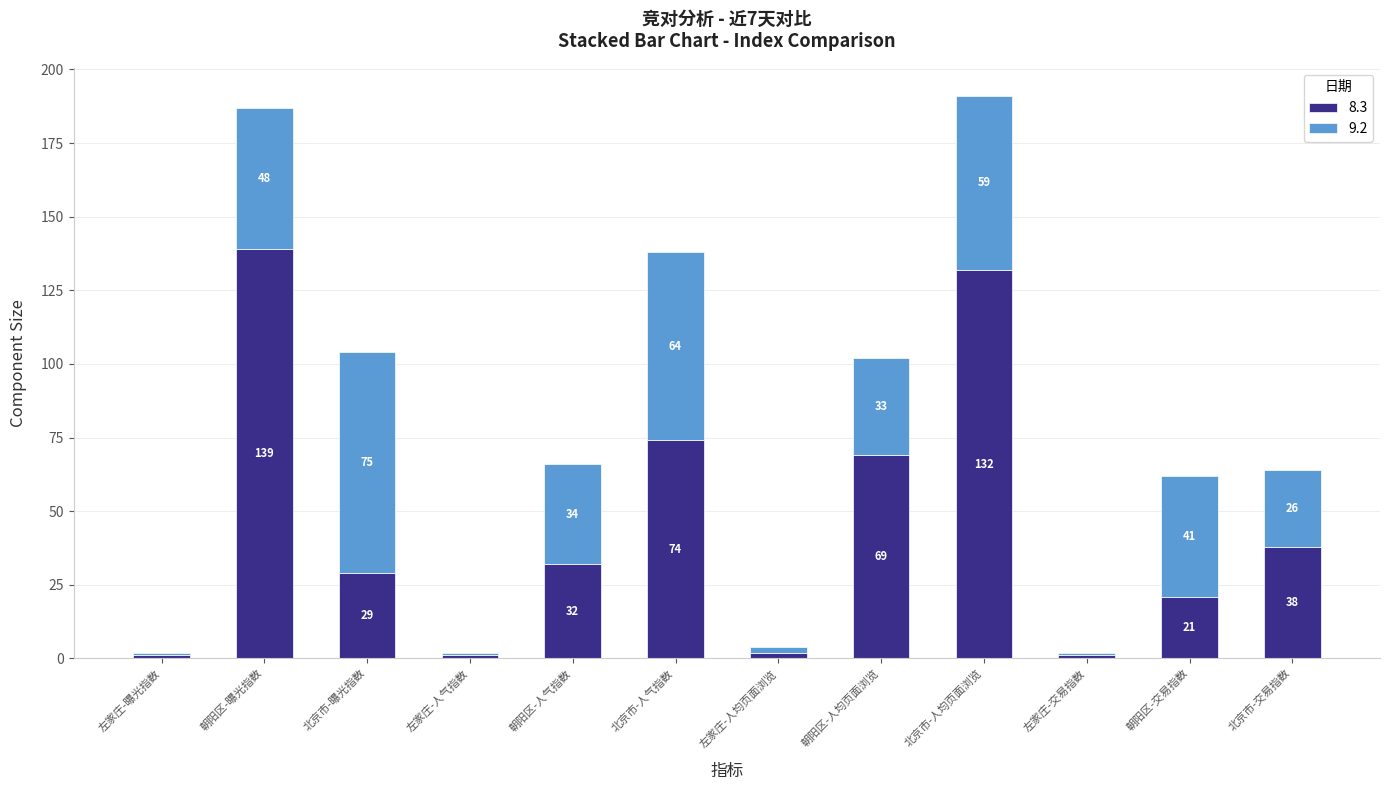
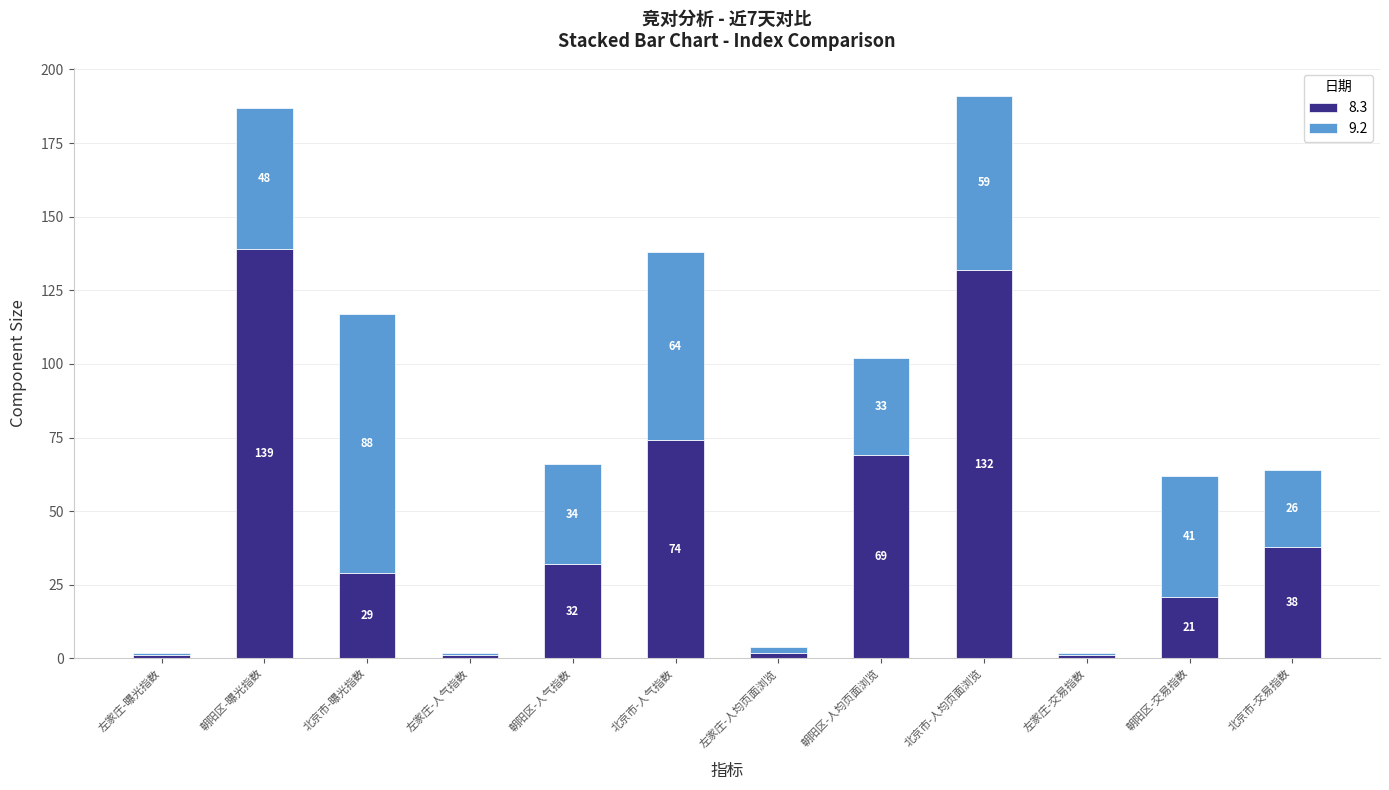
9.2, 北京市-曝光指数: 75 -> 88
